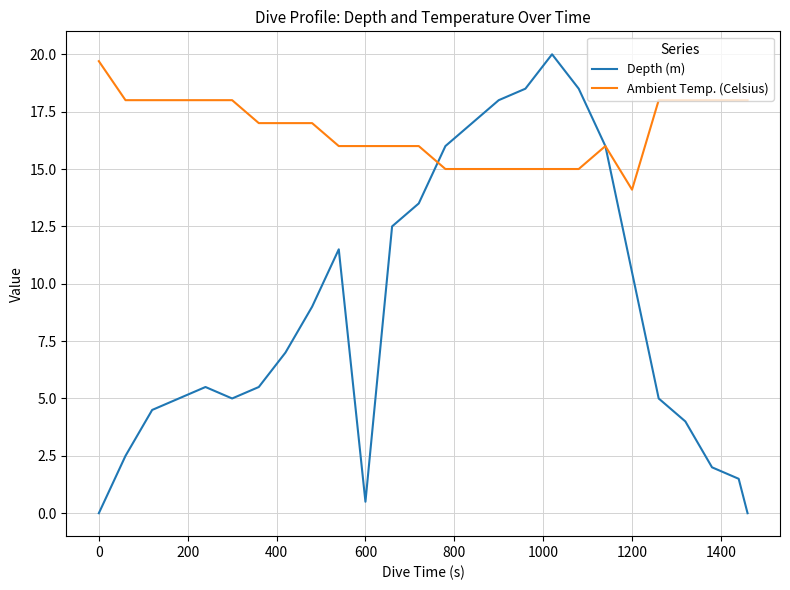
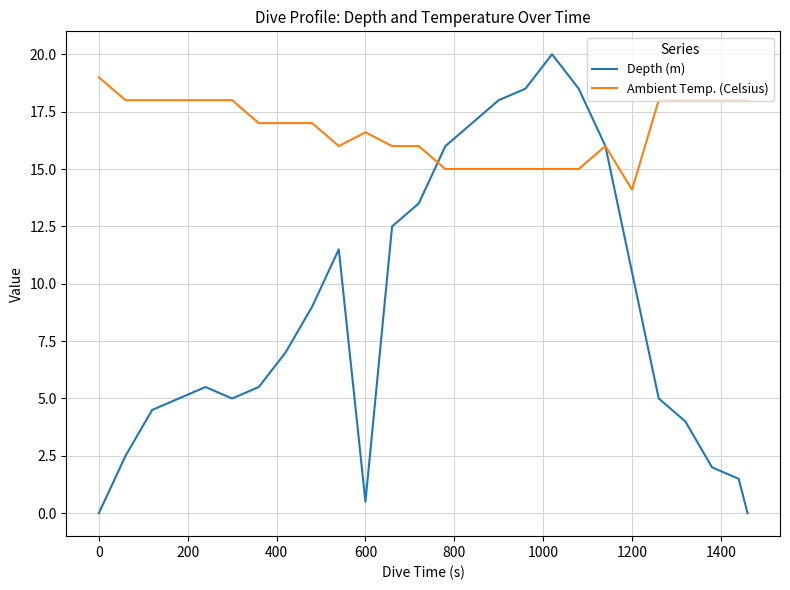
Ambient Temp. (Celsius), 0: 19.7 -> 19.0
Ambient Temp. (Celsius), 600: 16.0 -> 16.6
